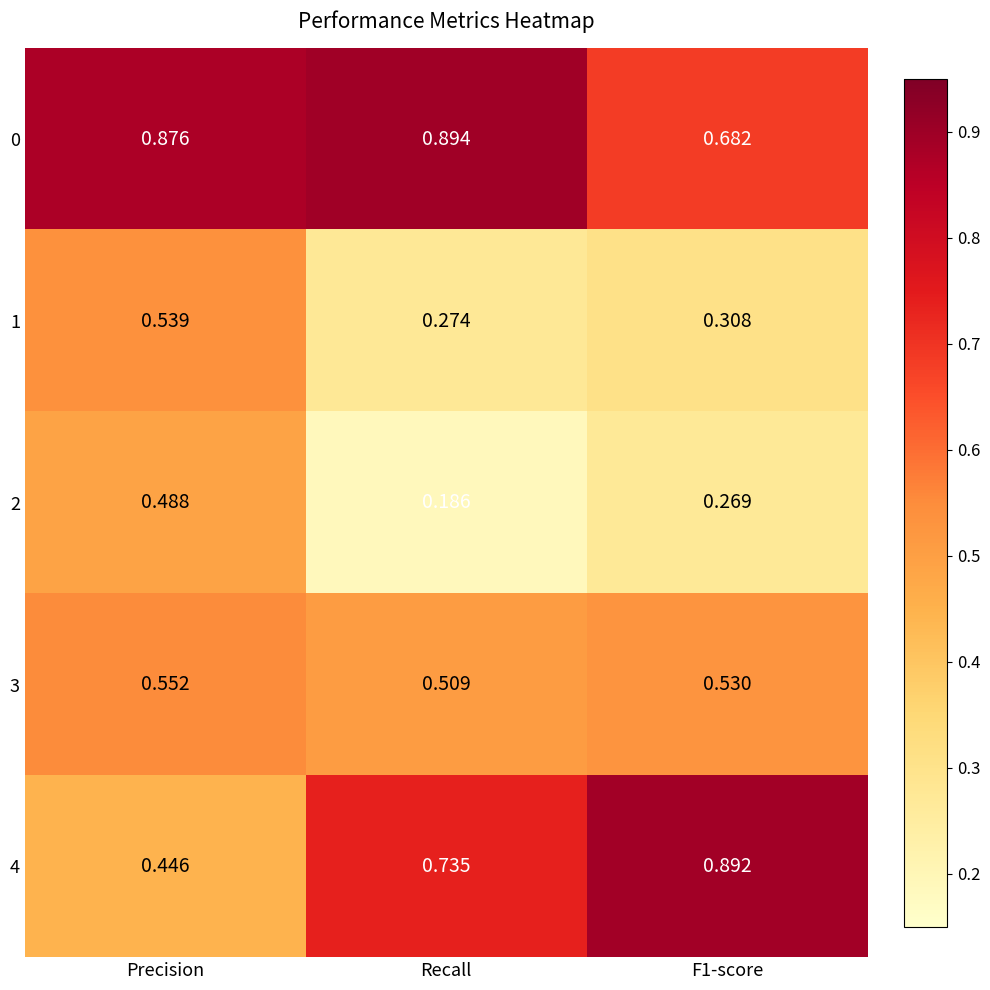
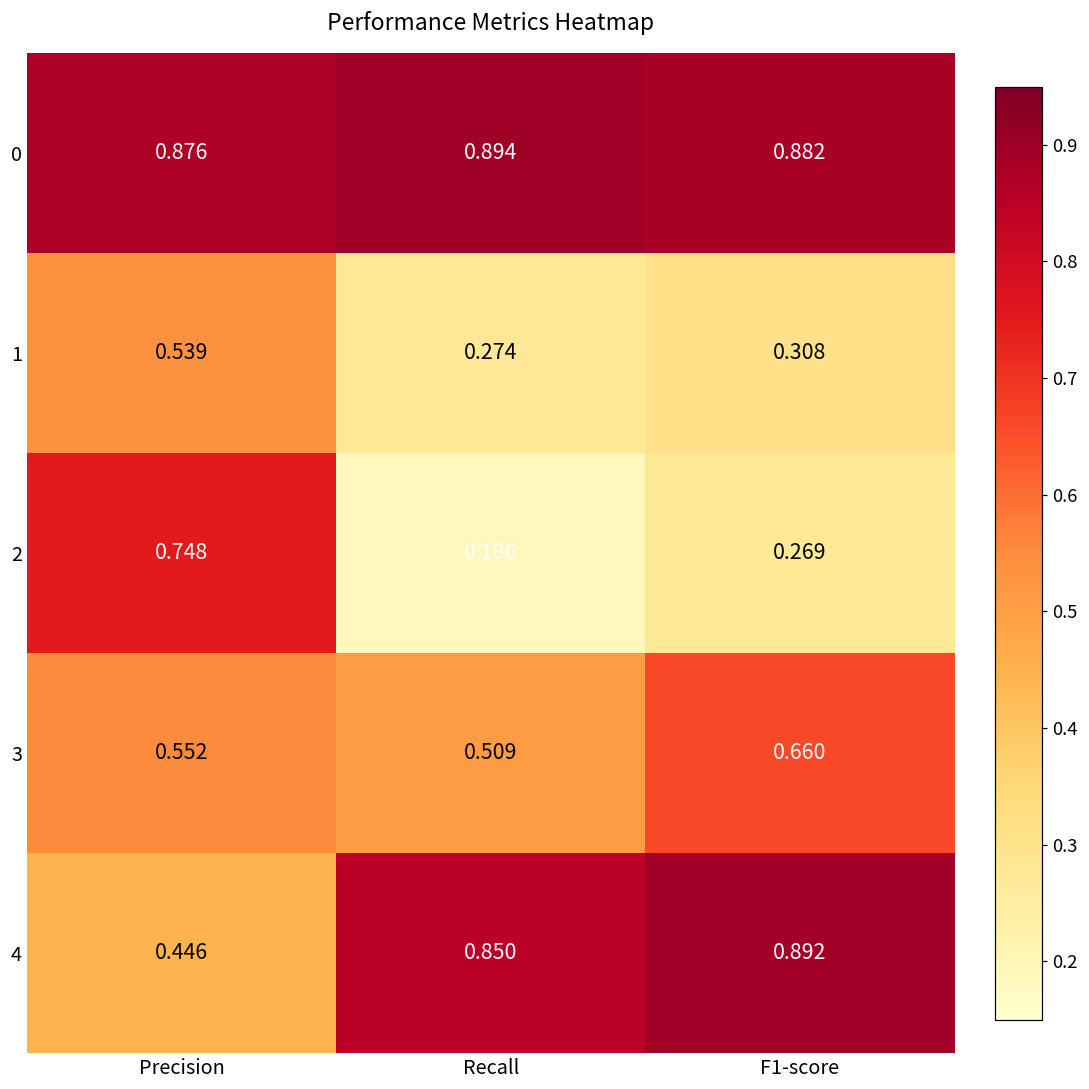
0, F1-score: 0.682 -> 0.882
2, Precision: 0.488 -> 0.748
3, F1-score: 0.530 -> 0.660
4, Recall: 0.735 -> 0.850
